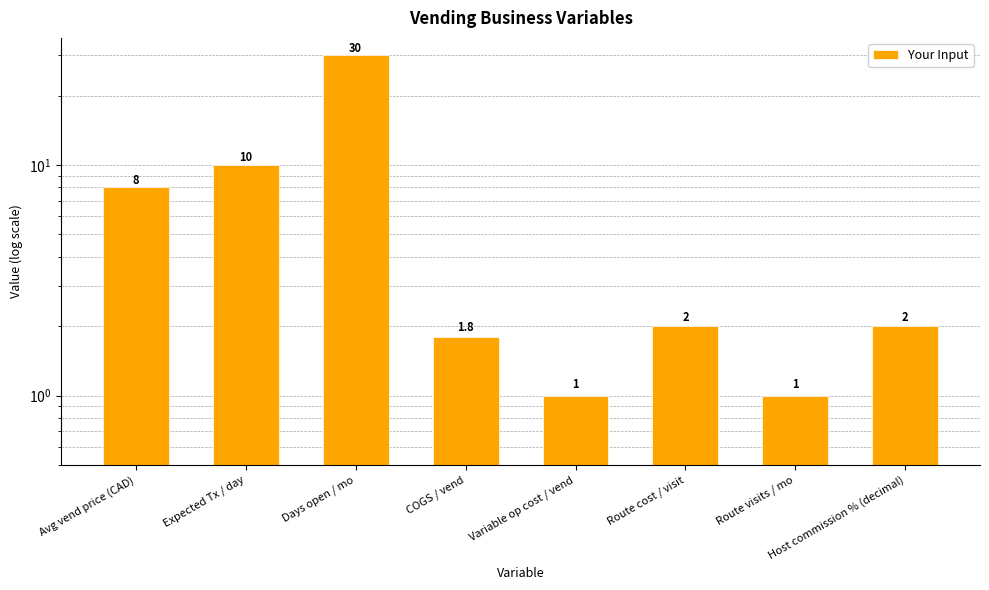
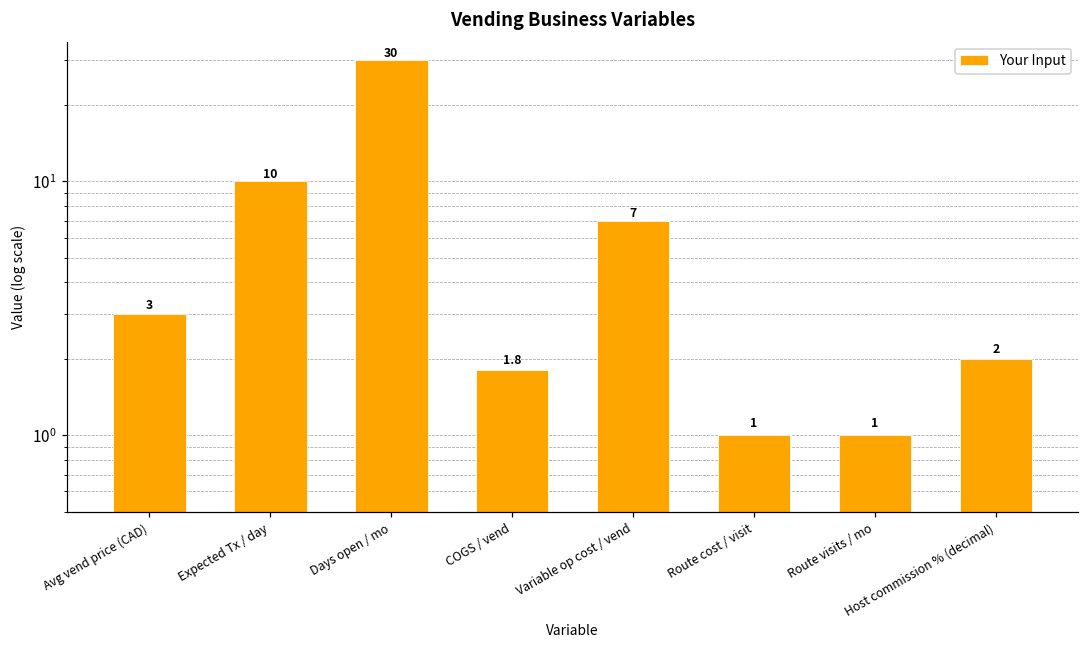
Avg vend price (CAD): 8 -> 3
Variable op cost / vend: 1 -> 7
Route cost / visit: 2 -> 1
